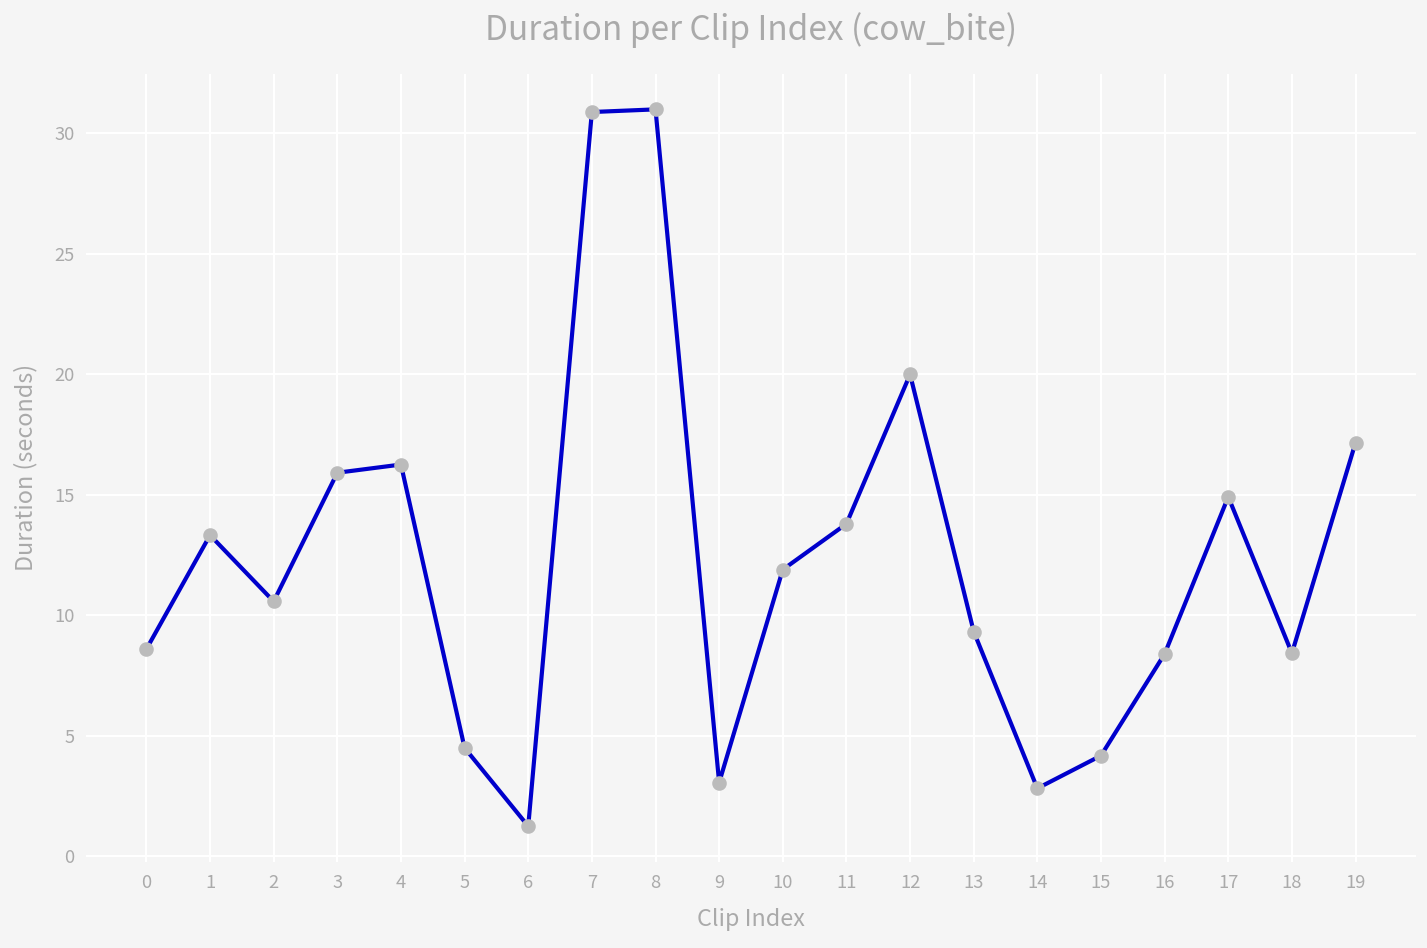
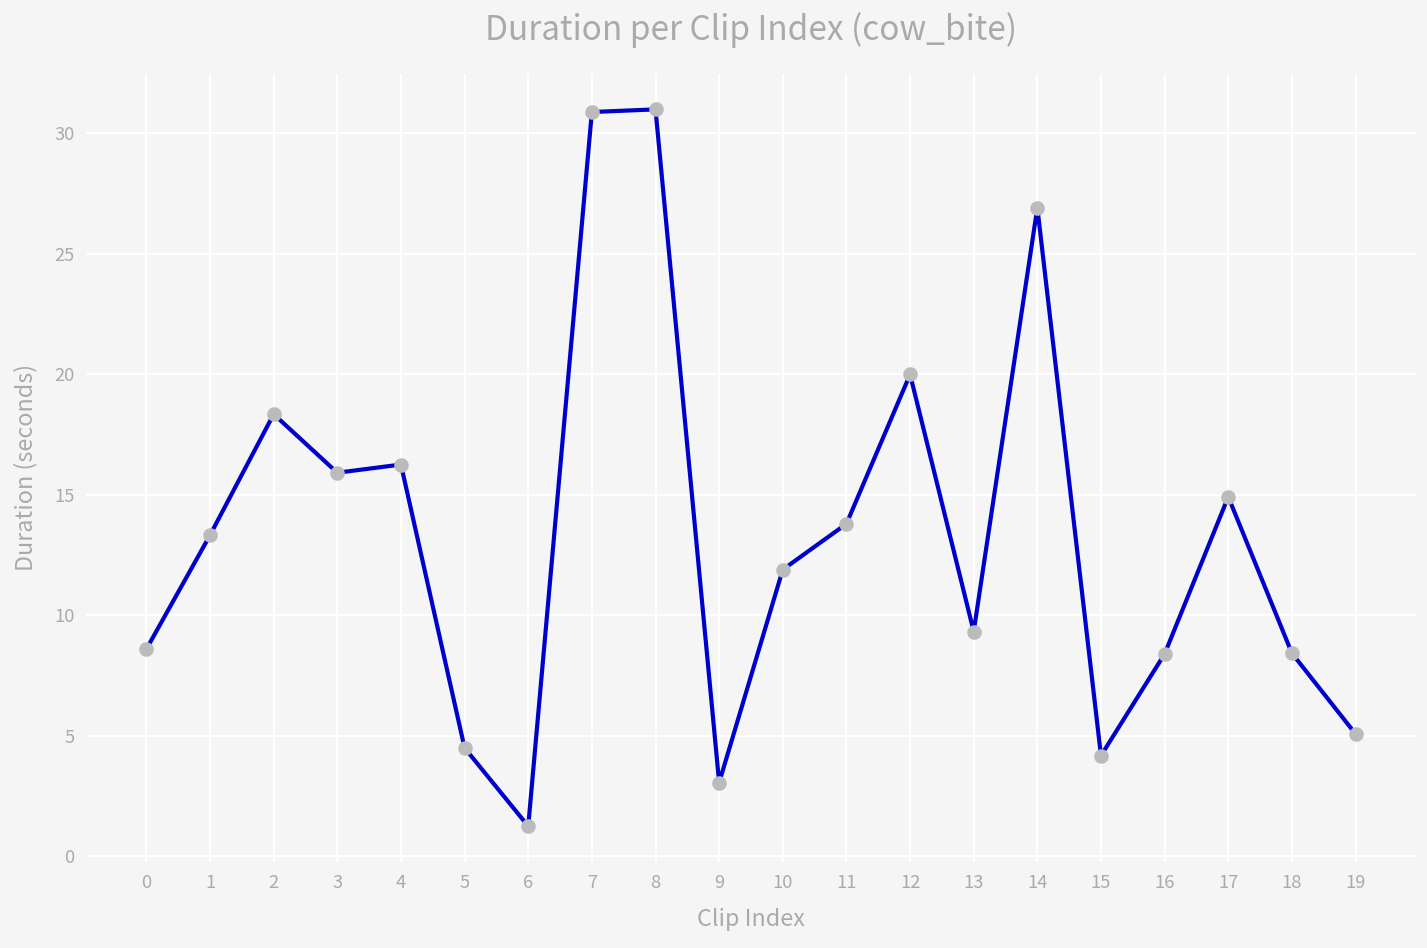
2: 10.6 -> 18.4
14: 2.8 -> 26.9
19: 17.2 -> 5.1
